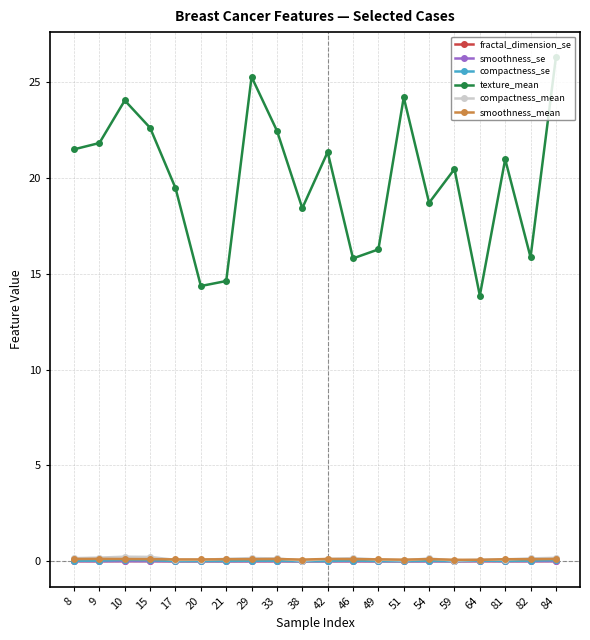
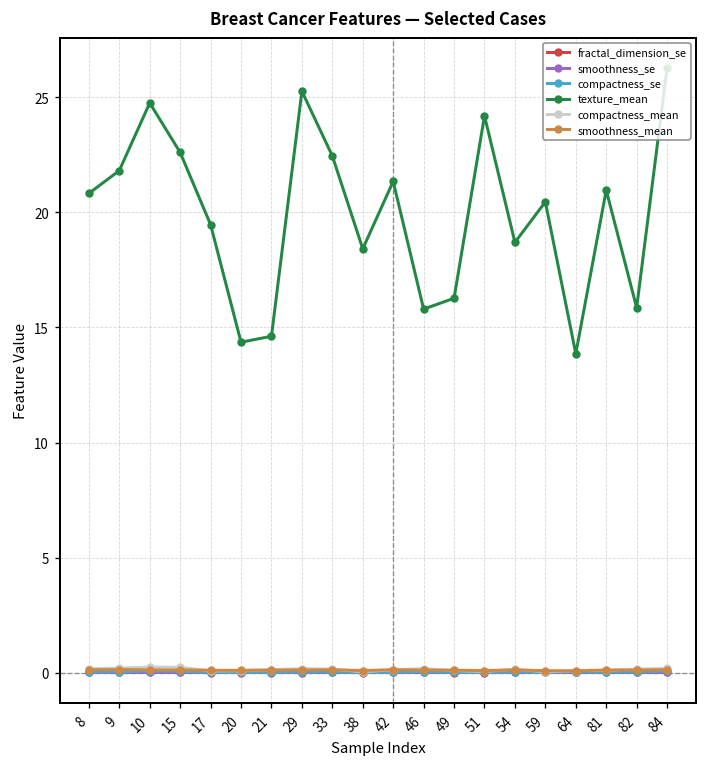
texture_mean, 8: 21.5 -> 20.8
texture_mean, 10: 24.0 -> 24.8
